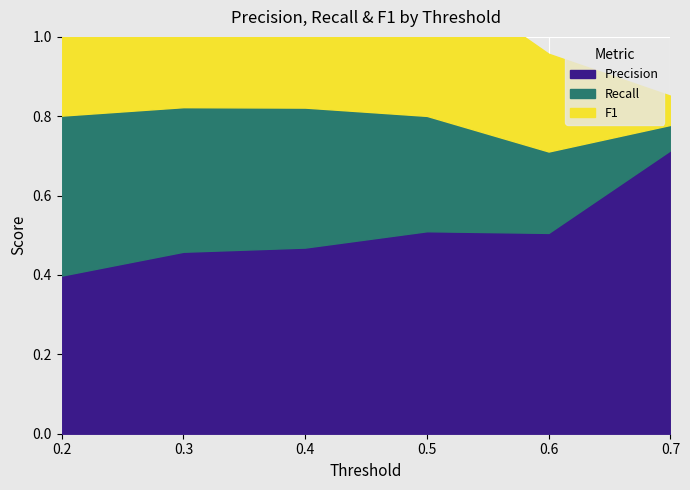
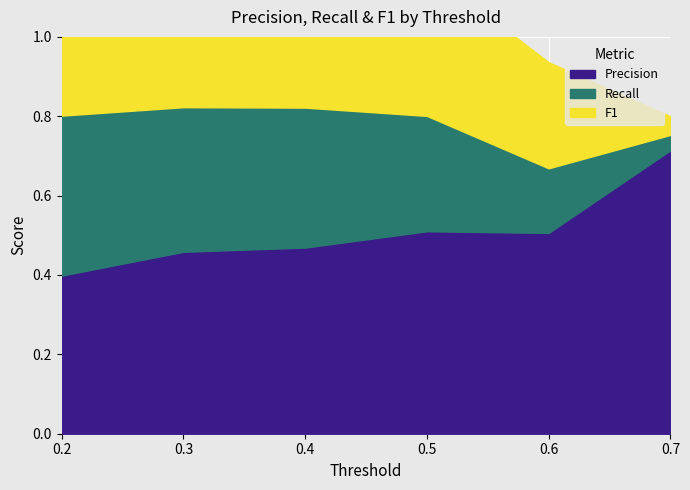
Recall, 0.6: 0.21 -> 0.16
F1, 0.6: 0.25 -> 0.27
Recall, 0.7: 0.06 -> 0.04
F1, 0.7: 0.07 -> 0.05
